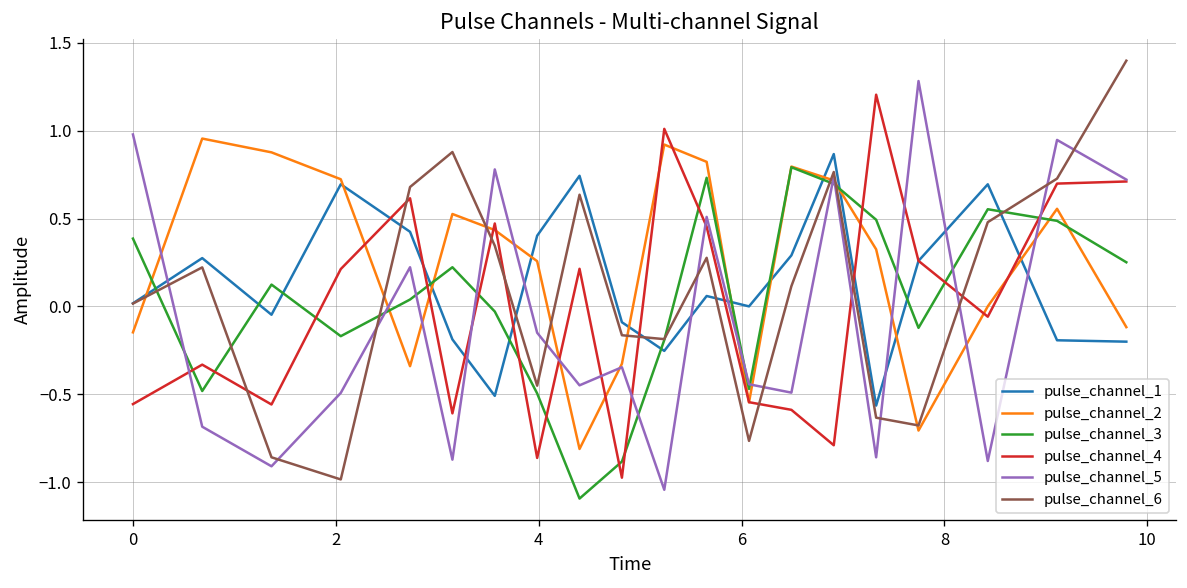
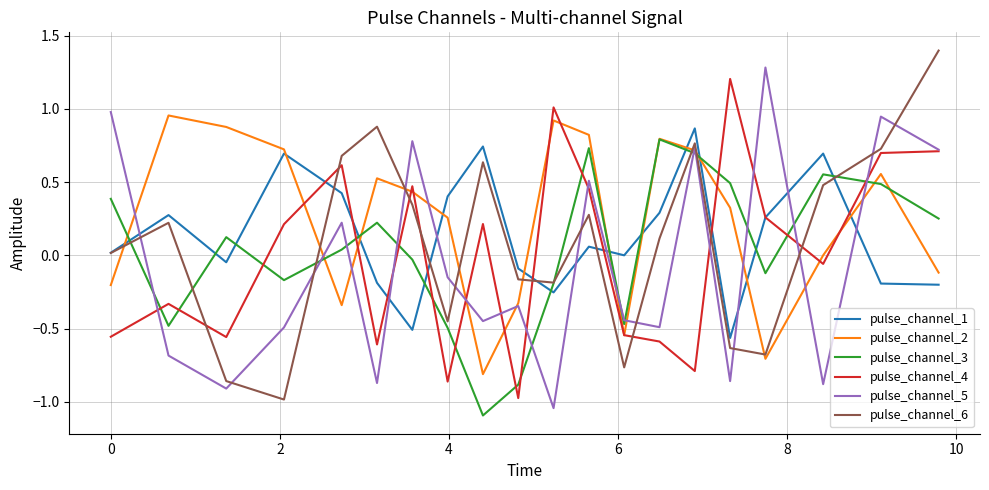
pulse_channel_2, 0: -0.15 -> -0.20
